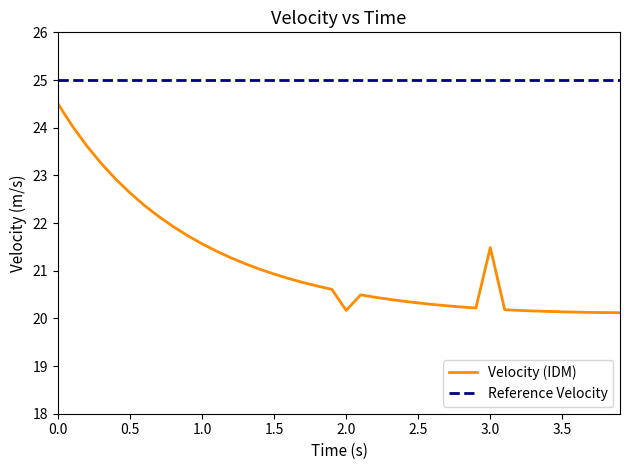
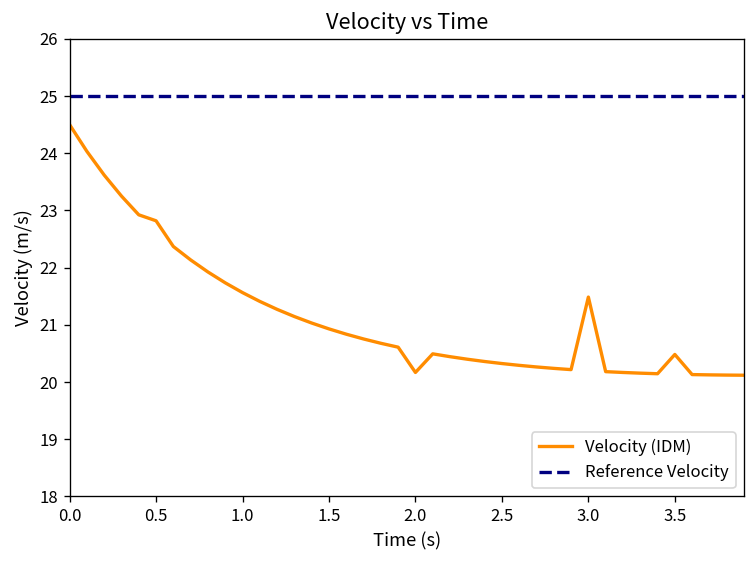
Velocity (IDM), 0.5: 22.6 -> 22.8
Velocity (IDM), 3.5: 20.1 -> 20.5
